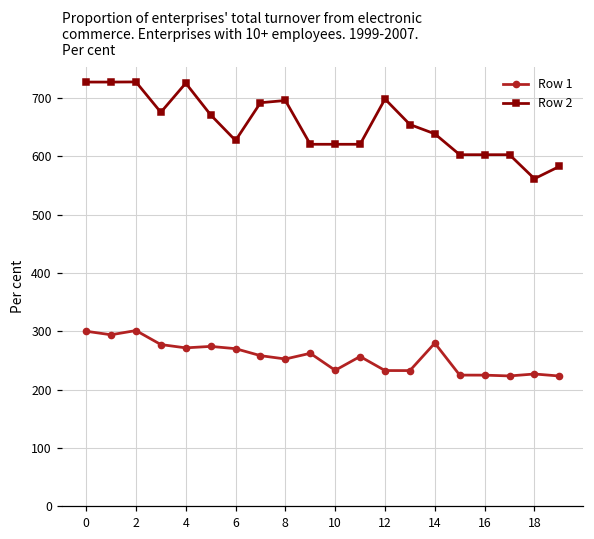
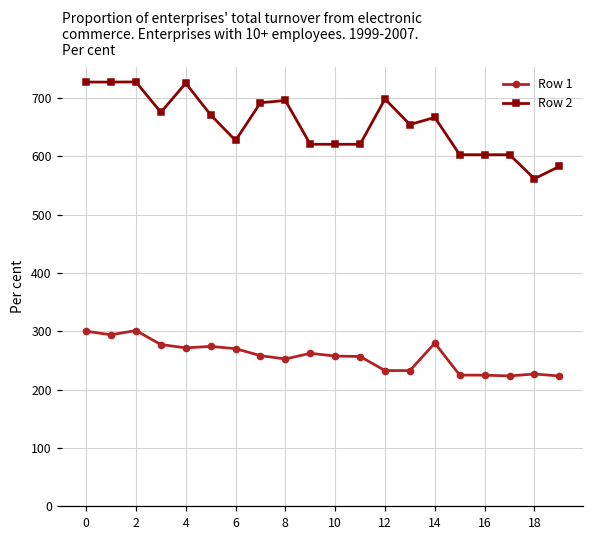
Row 1, 10: 230 -> 260
Row 2, 14: 640 -> 670
